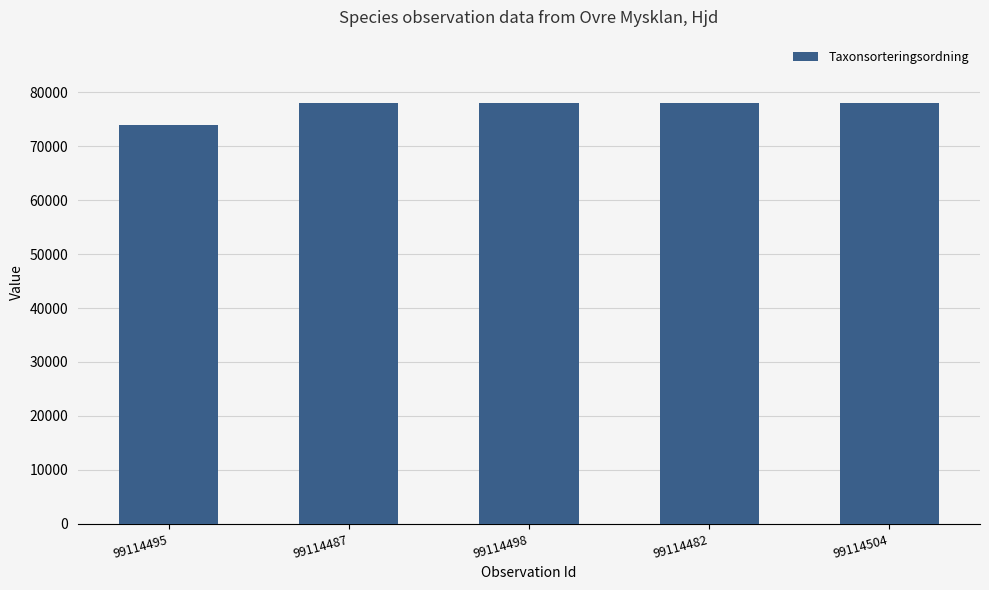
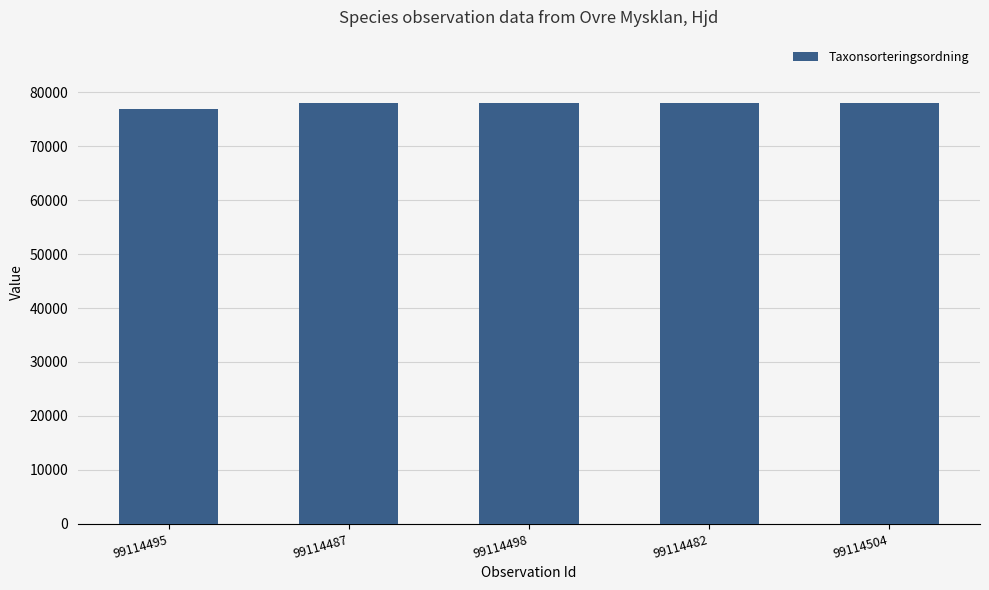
99114495: 74000 -> 77000
